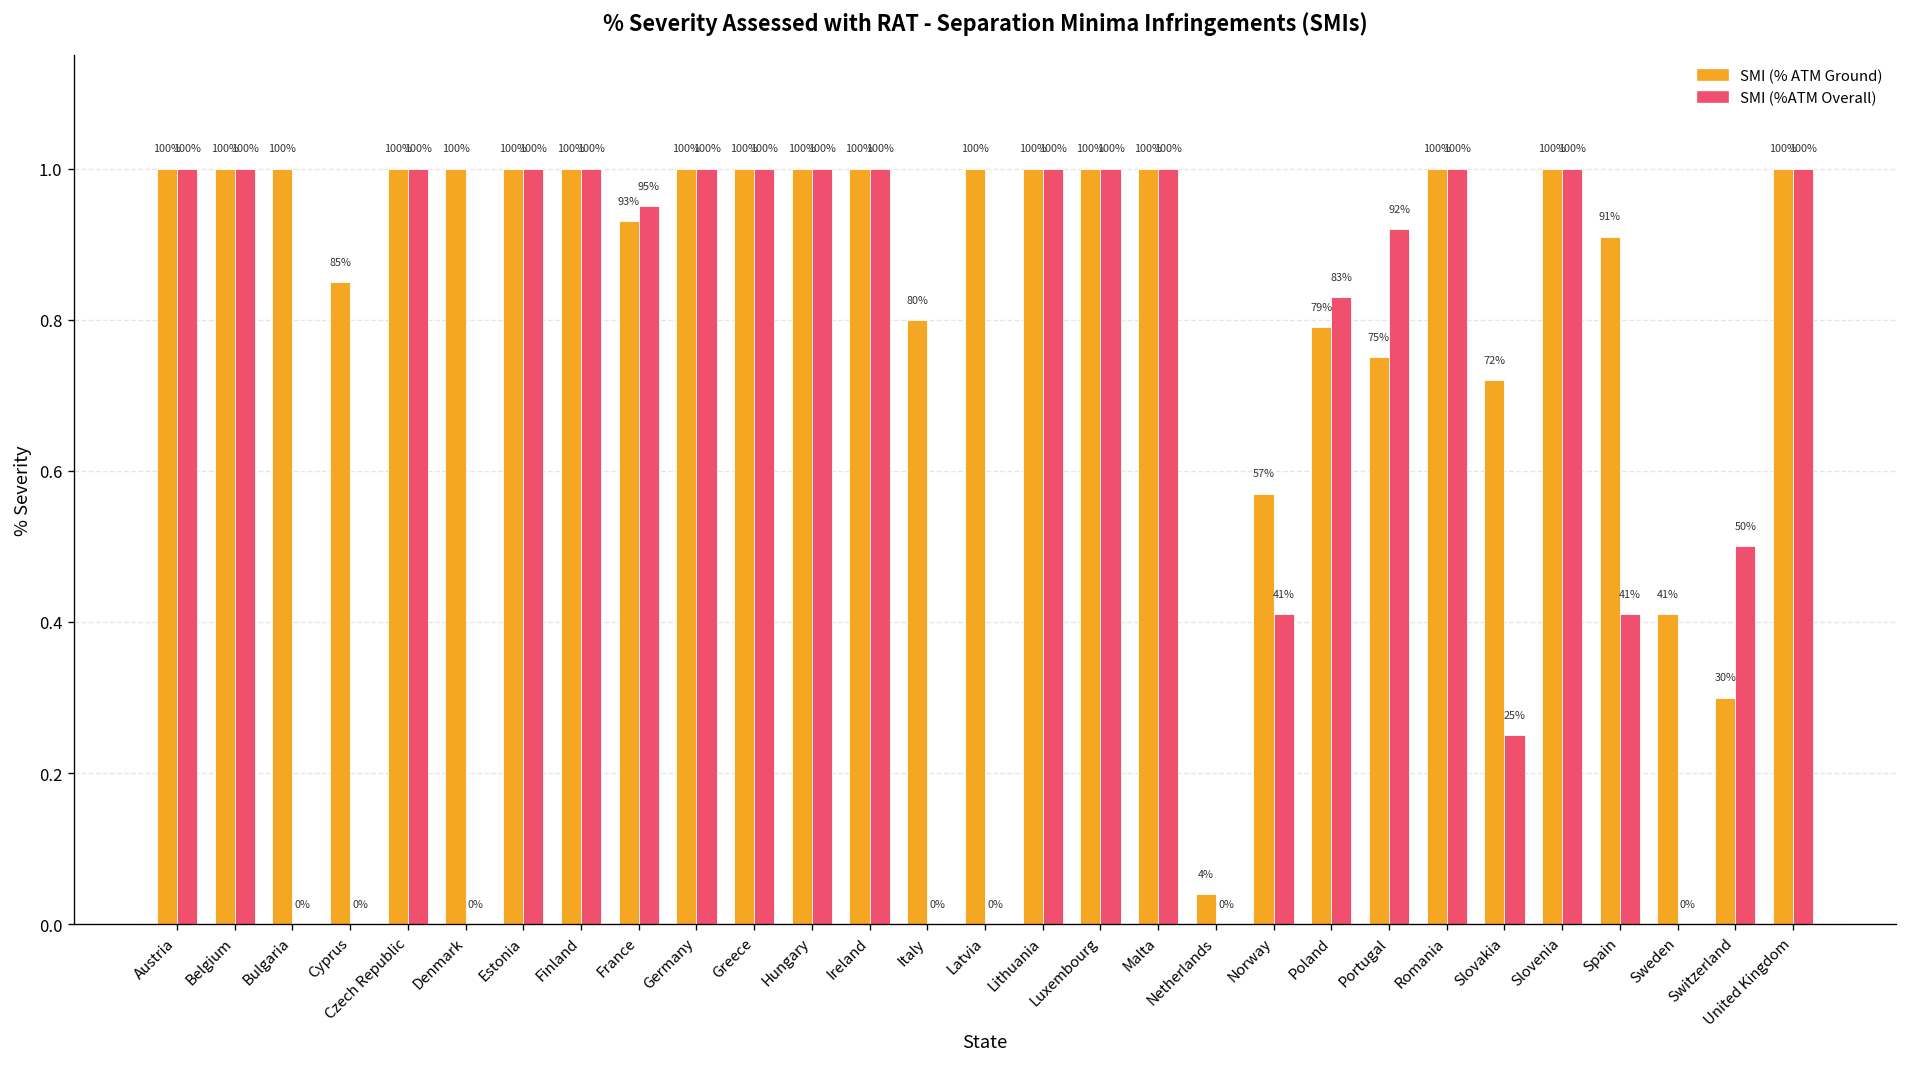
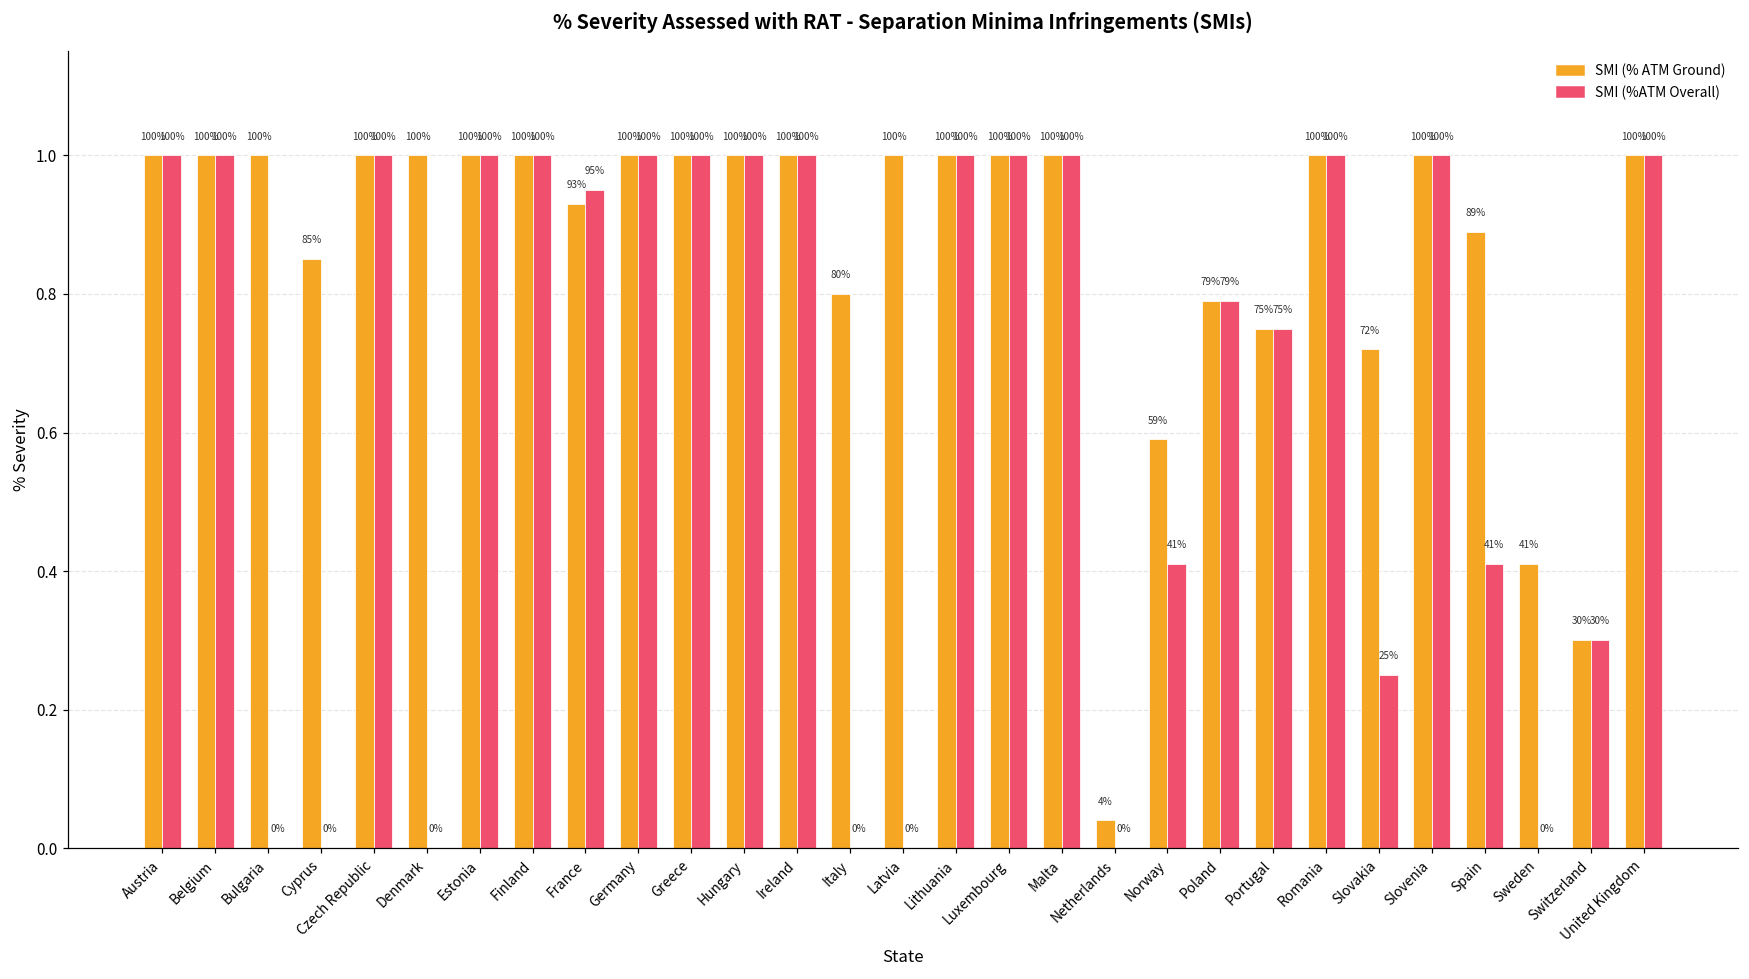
SMI (% ATM Ground), Norway: 57% -> 59%
SMI (%ATM Overall), Poland: 83% -> 79%
SMI (%ATM Overall), Portugal: 92% -> 75%
SMI (% ATM Ground), Spain: 91% -> 89%
SMI (%ATM Overall), Switzerland: 50% -> 30%
